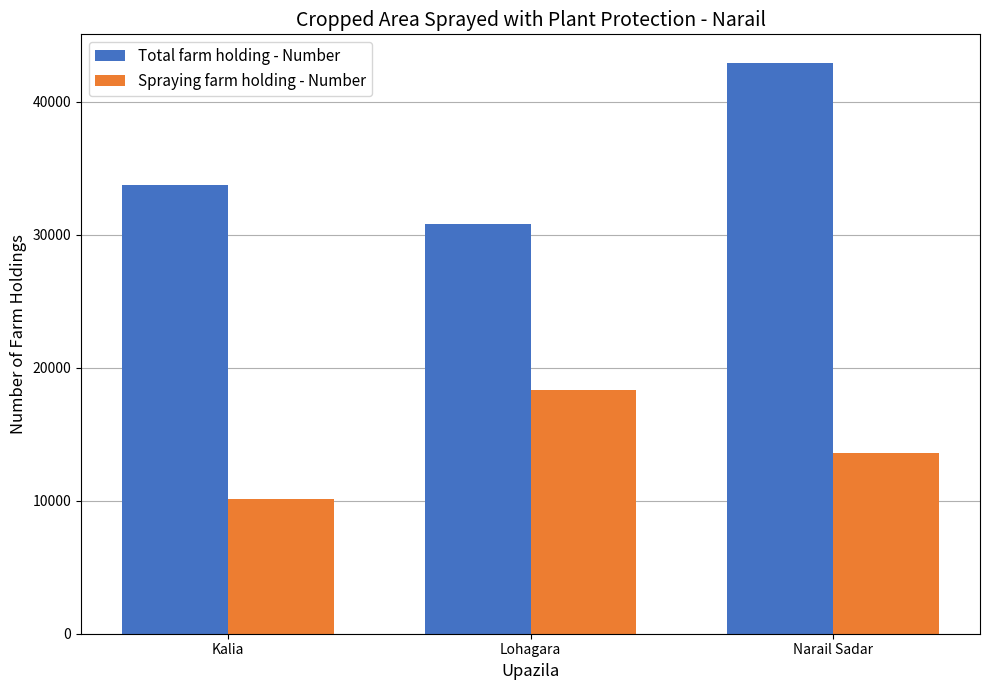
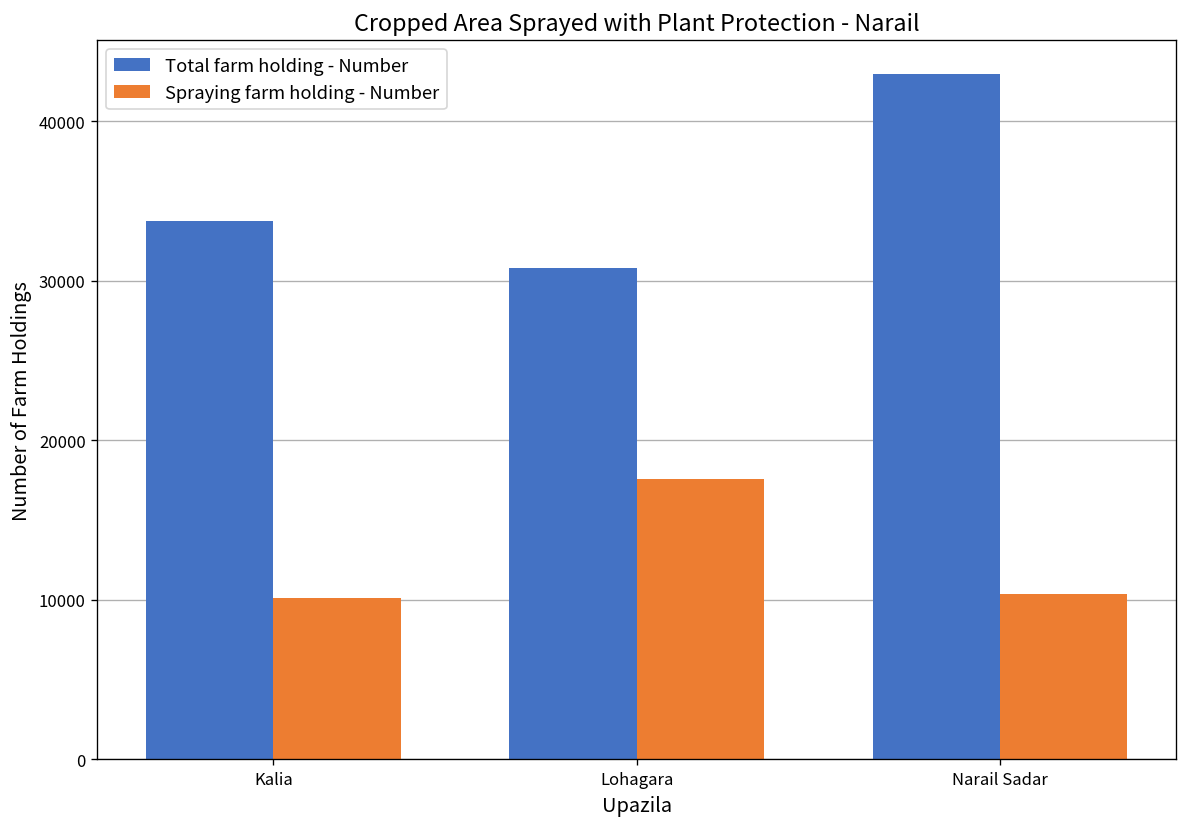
Spraying farm holding - Number, Lohagara: 18300 -> 17600
Spraying farm holding - Number, Narail Sadar: 13600 -> 10400
